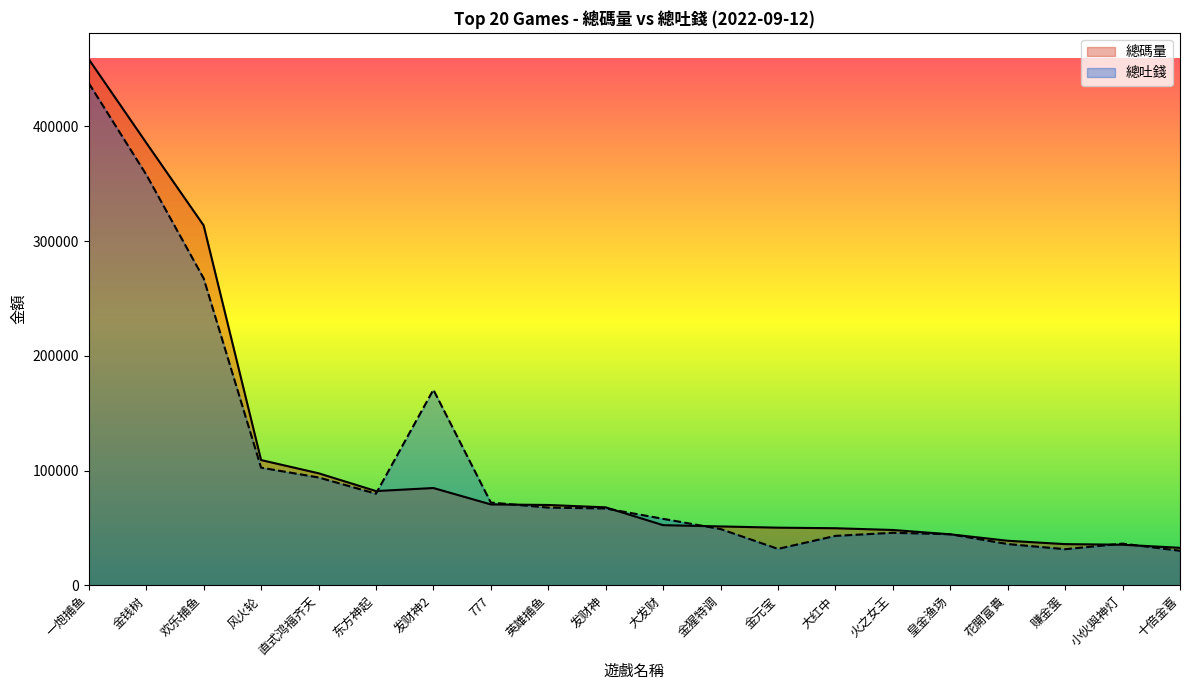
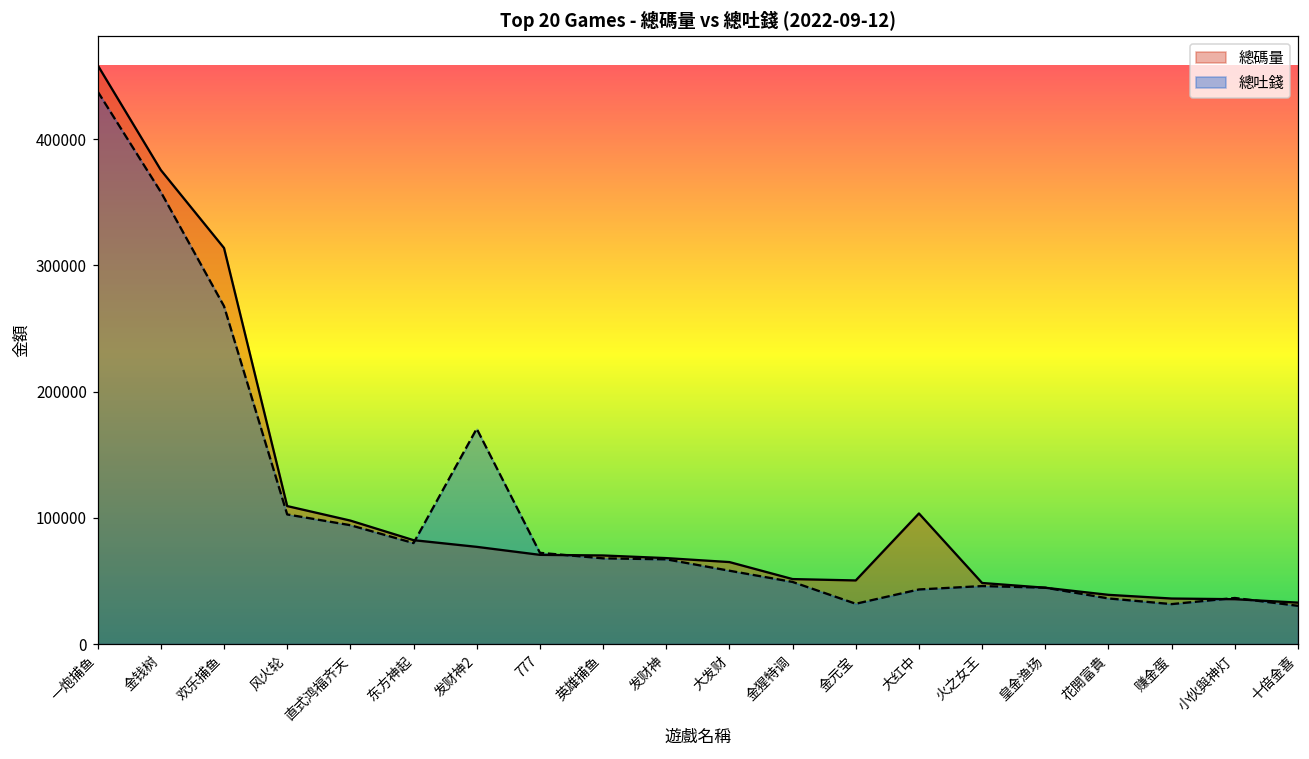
總碼量, 金钱树: 386000 -> 375000
總碼量, 发财神2: 85000 -> 77000
總碼量, 大发财: 53000 -> 65000
總碼量, 大红中: 50000 -> 103000
